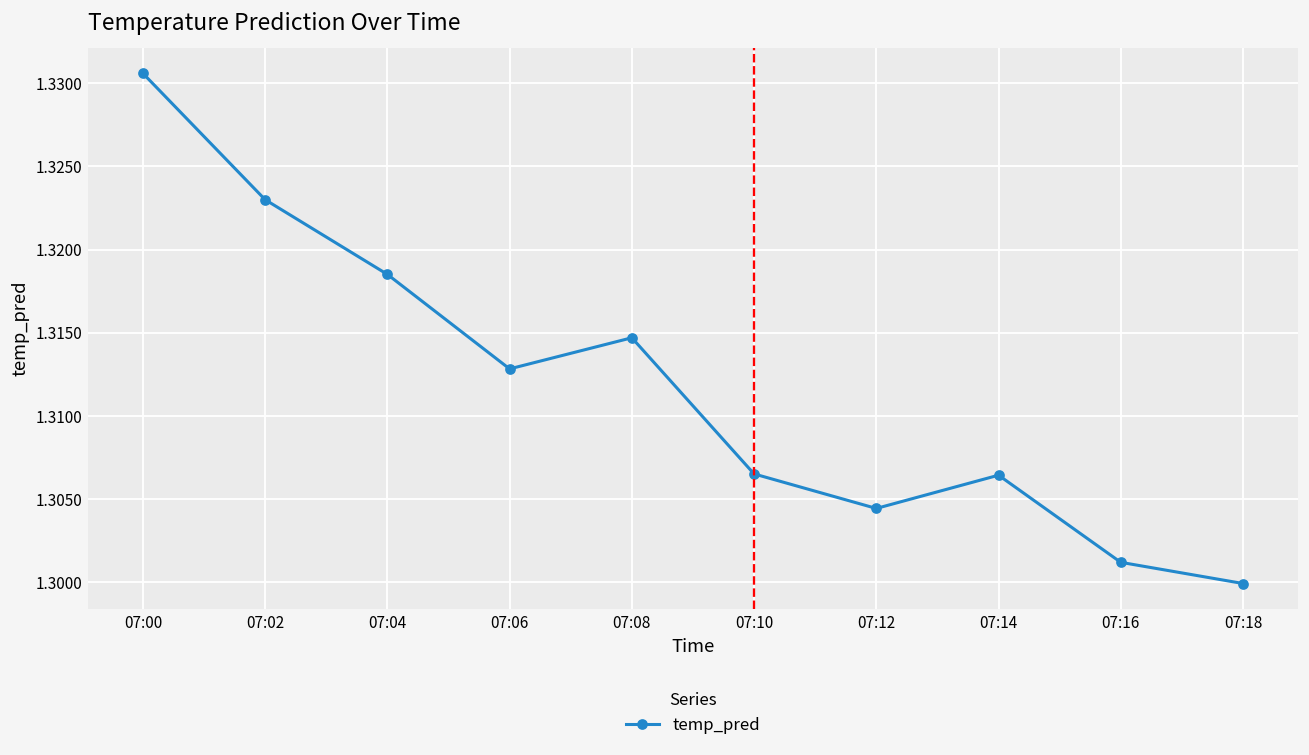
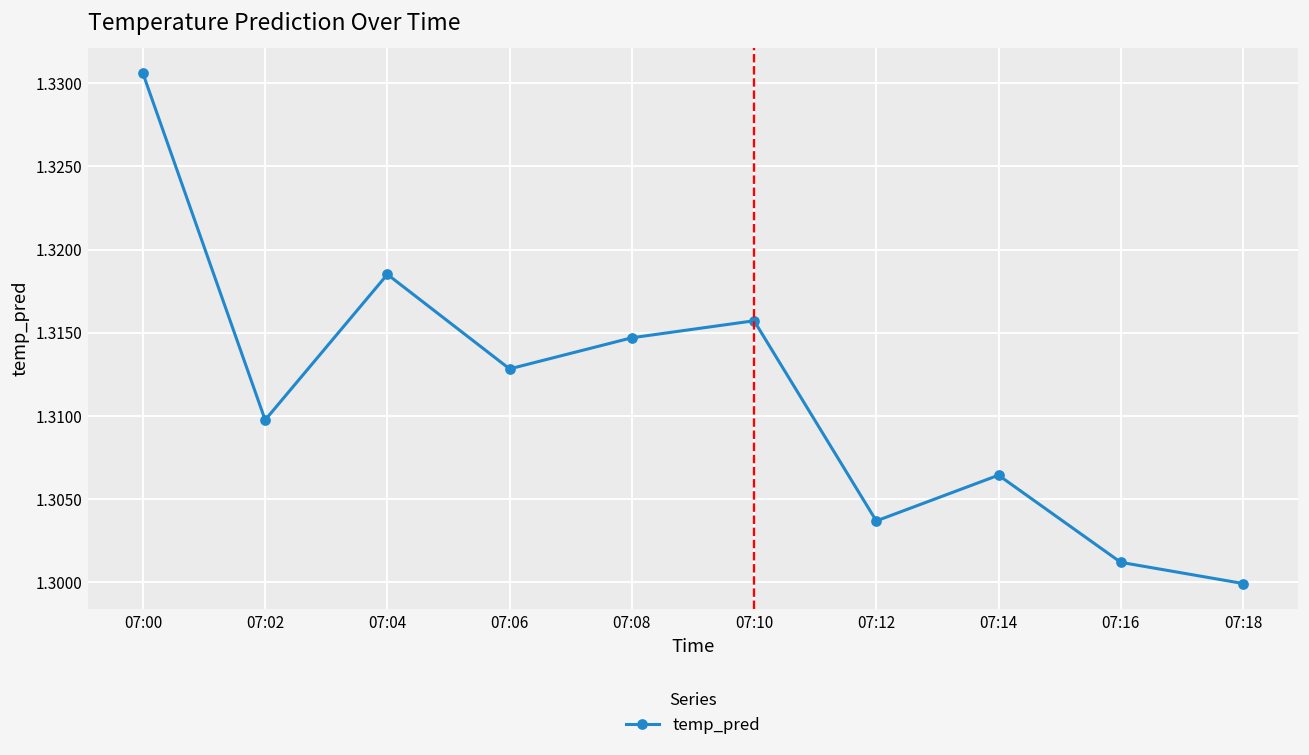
07:02: 1.3230 -> 1.3098
07:10: 1.3065 -> 1.3157
07:12: 1.3044 -> 1.3037
